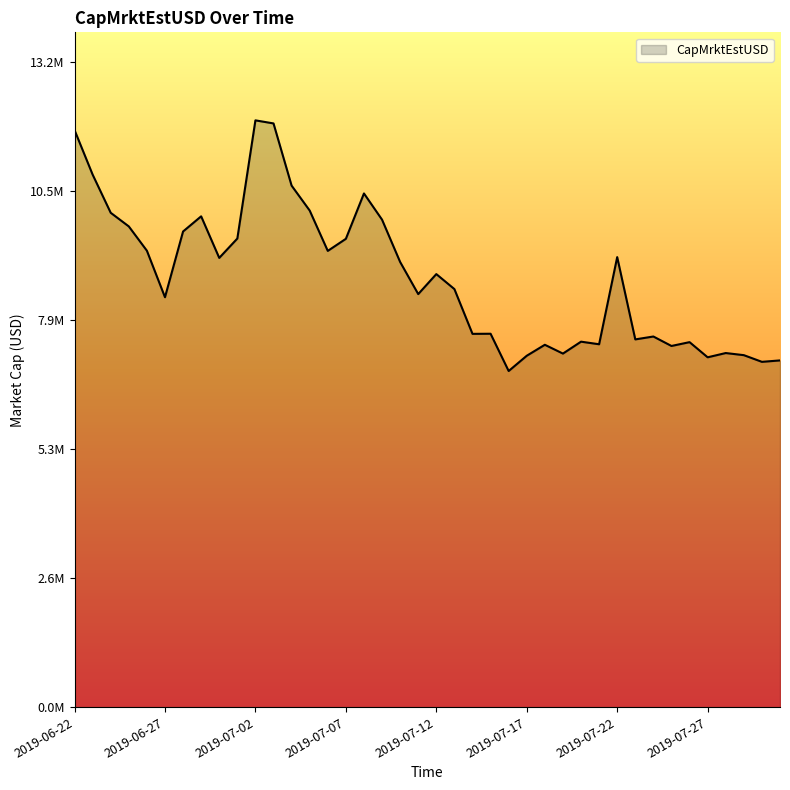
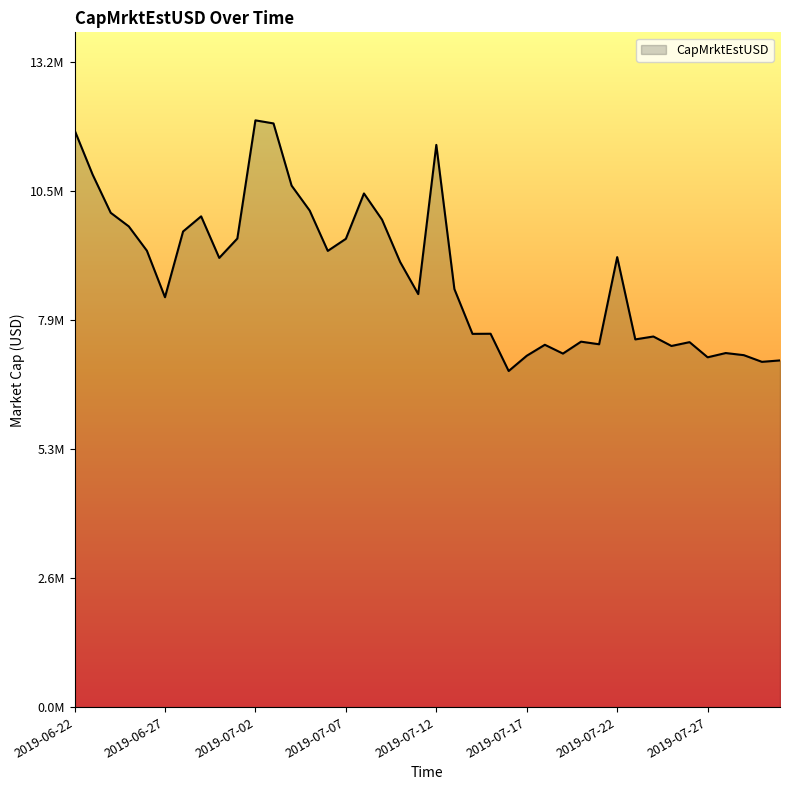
2019-07-12: 8800000 -> 11500000
